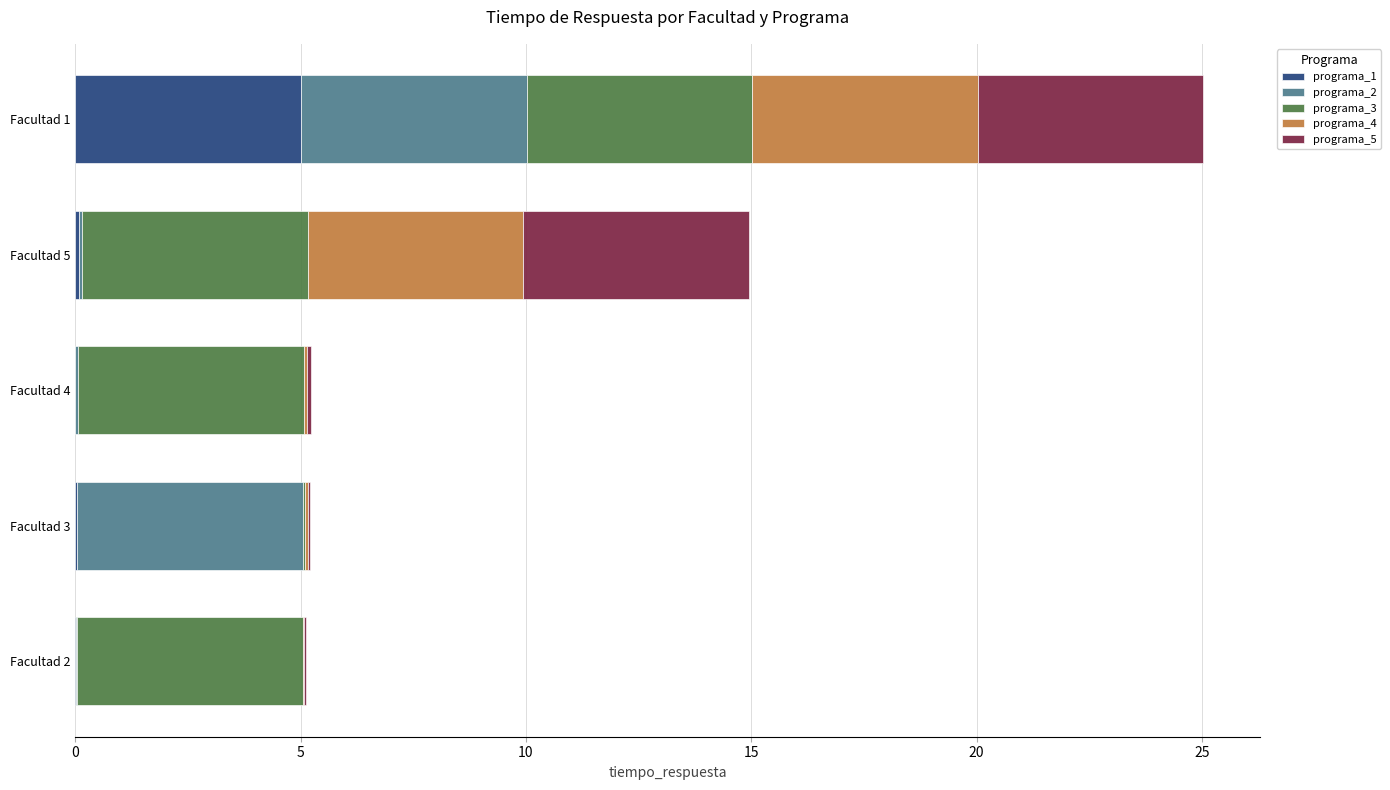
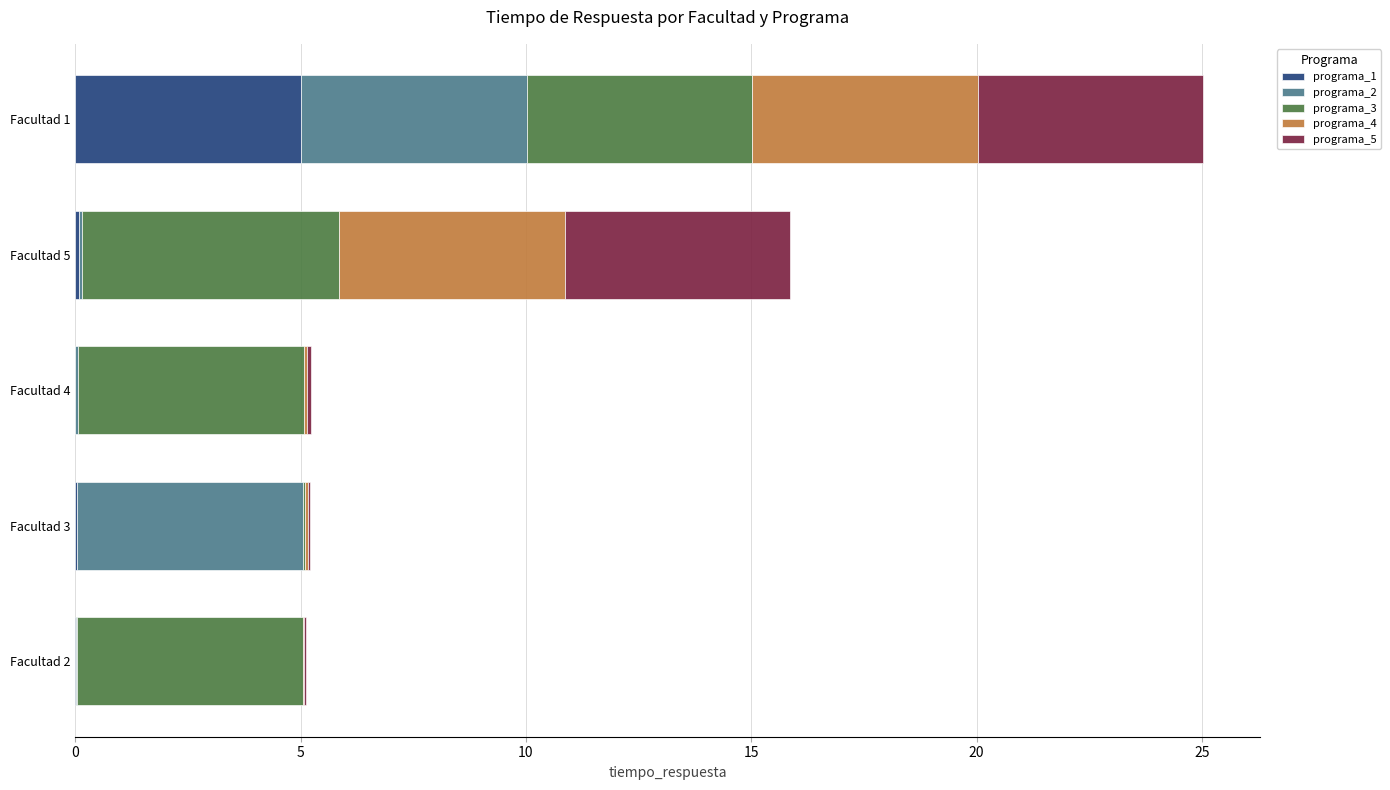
programa_3, Facultad 5: 5.0 -> 5.7
programa_4, Facultad 5: 4.8 -> 5.0
